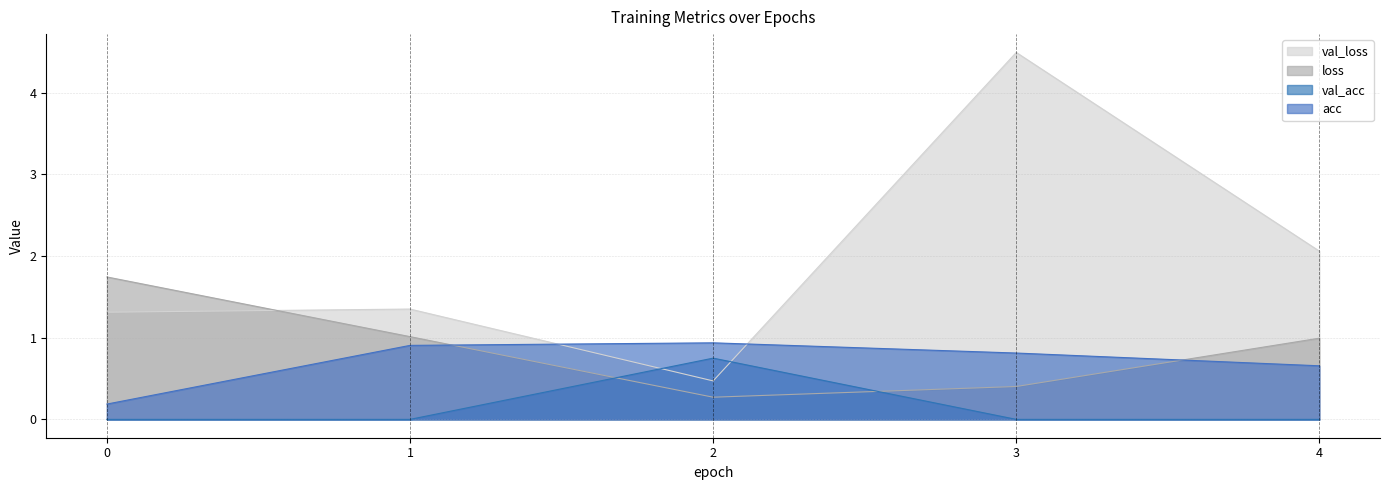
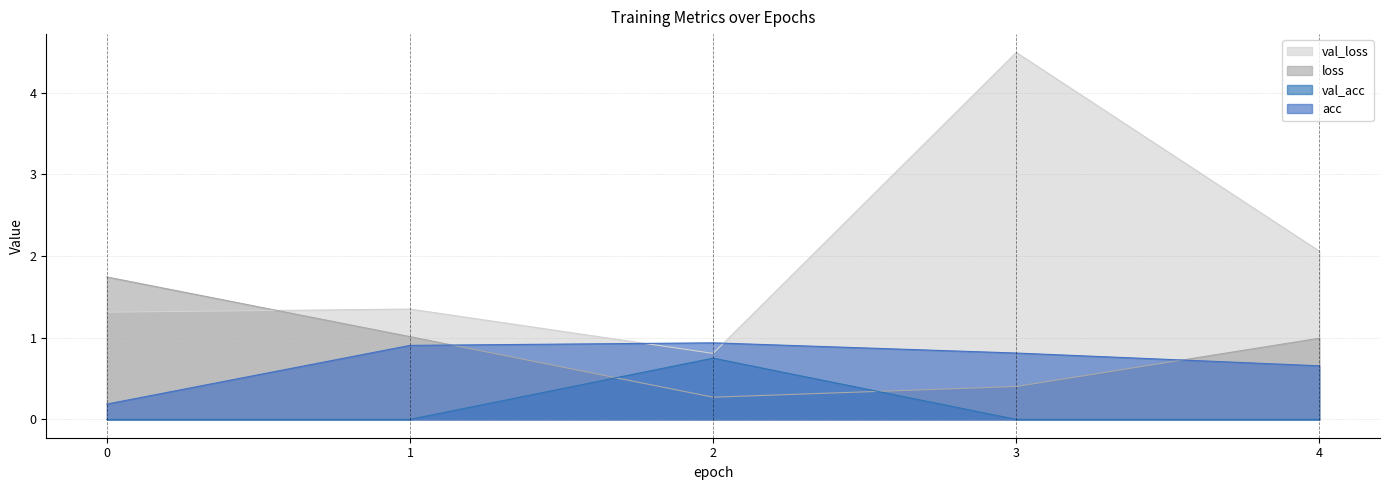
val_loss, 2: 0.5 -> 0.8
